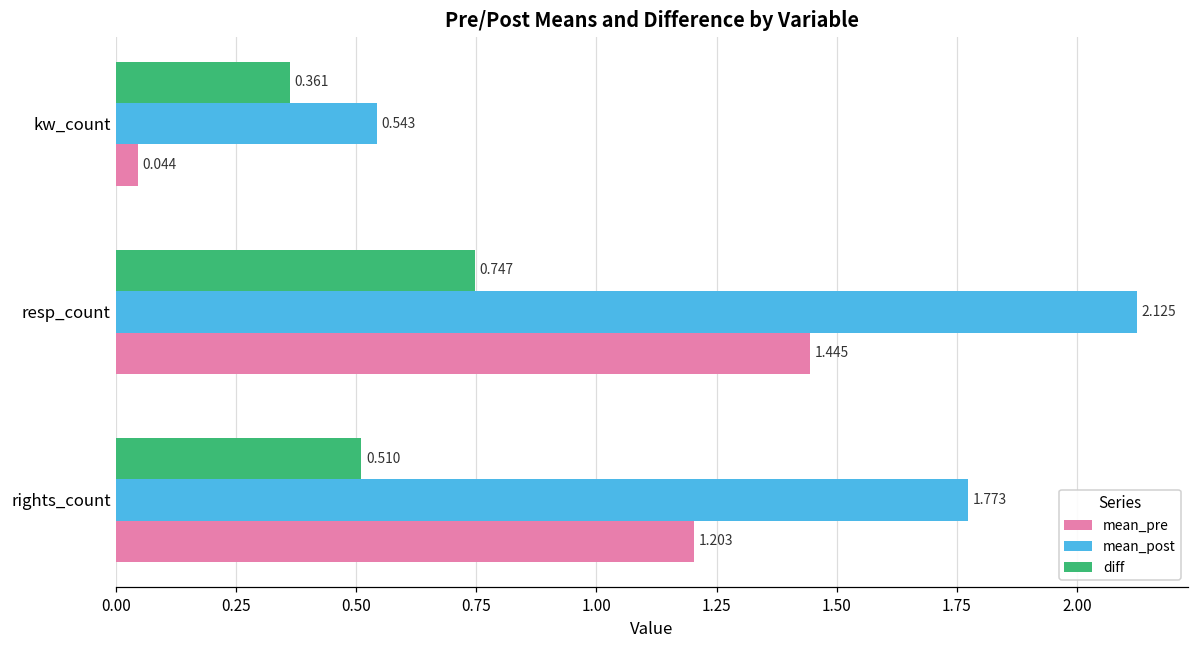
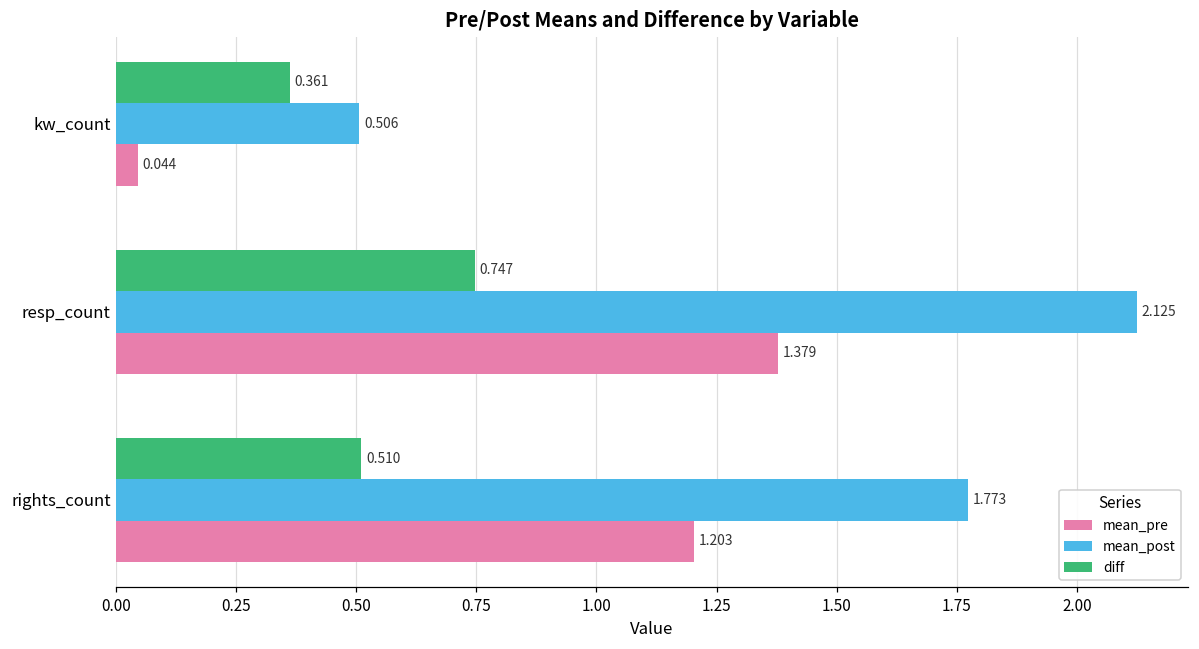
mean_post, kw_count: 0.543 -> 0.506
mean_pre, resp_count: 1.445 -> 1.379
